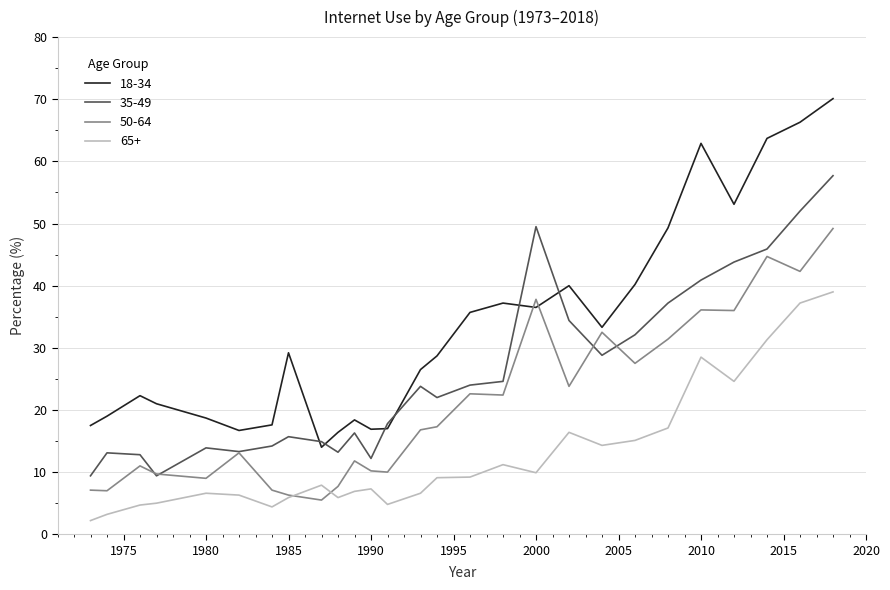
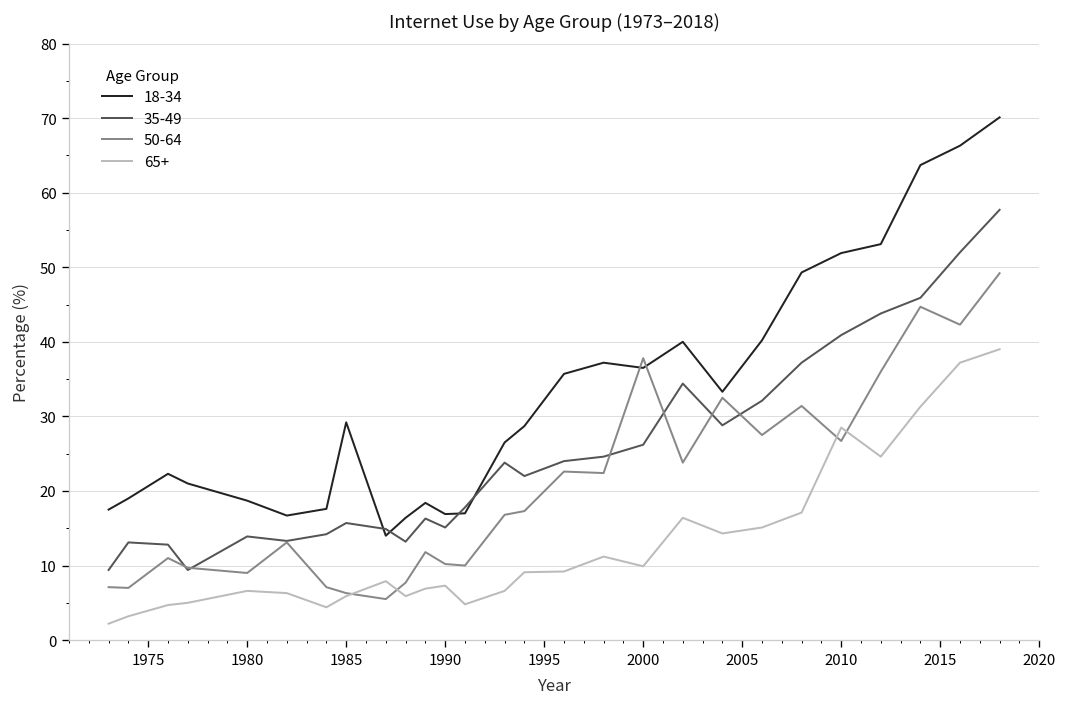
35-49, 1990: 12 -> 15
35-49, 2000: 50 -> 26
18-34, 2010: 63 -> 52
50-64, 2010: 36 -> 27
